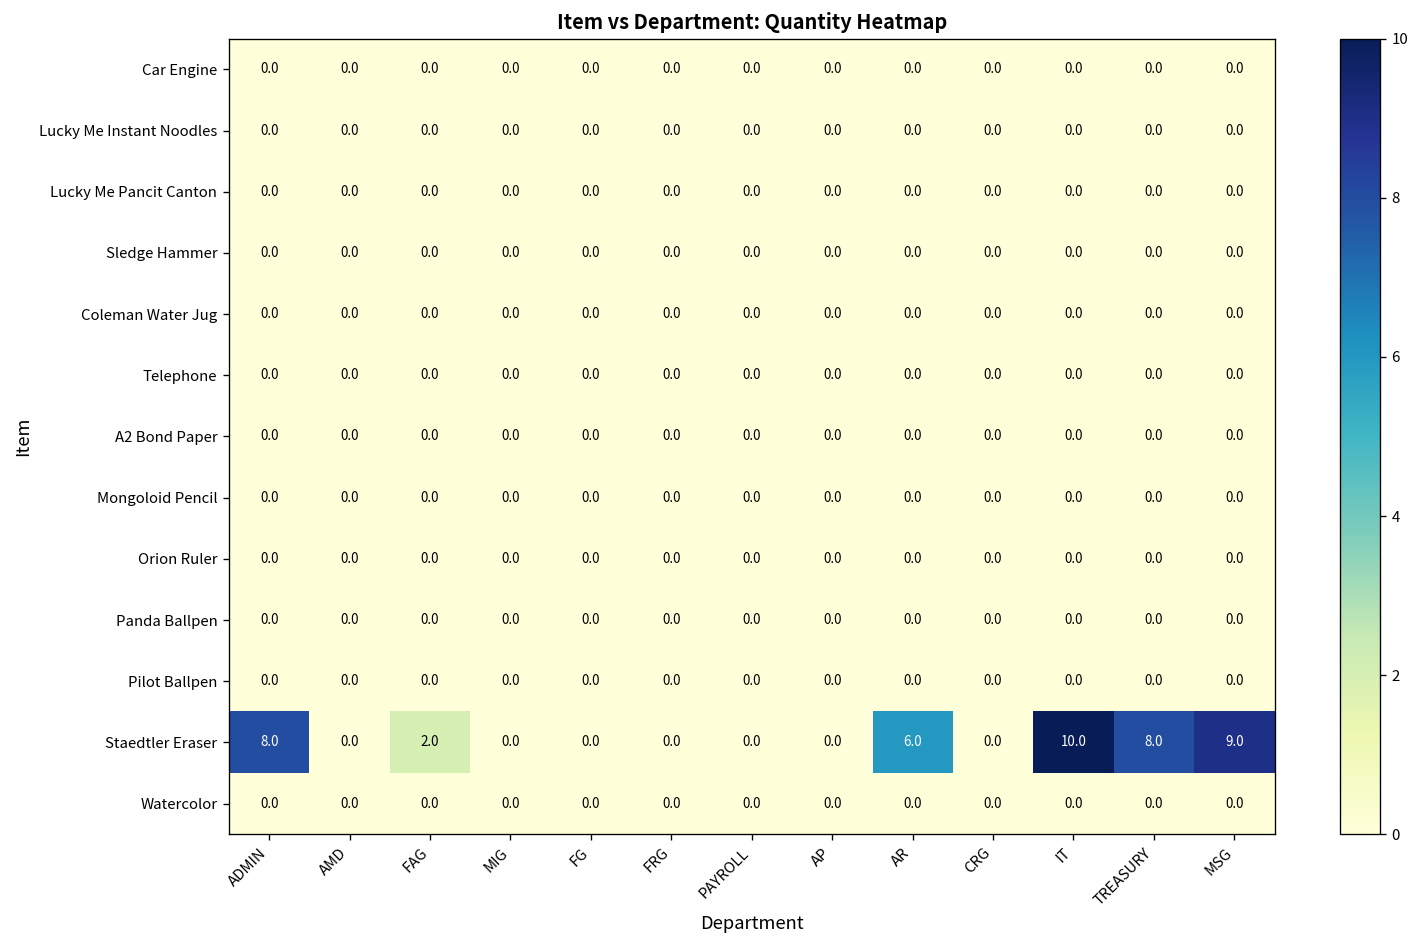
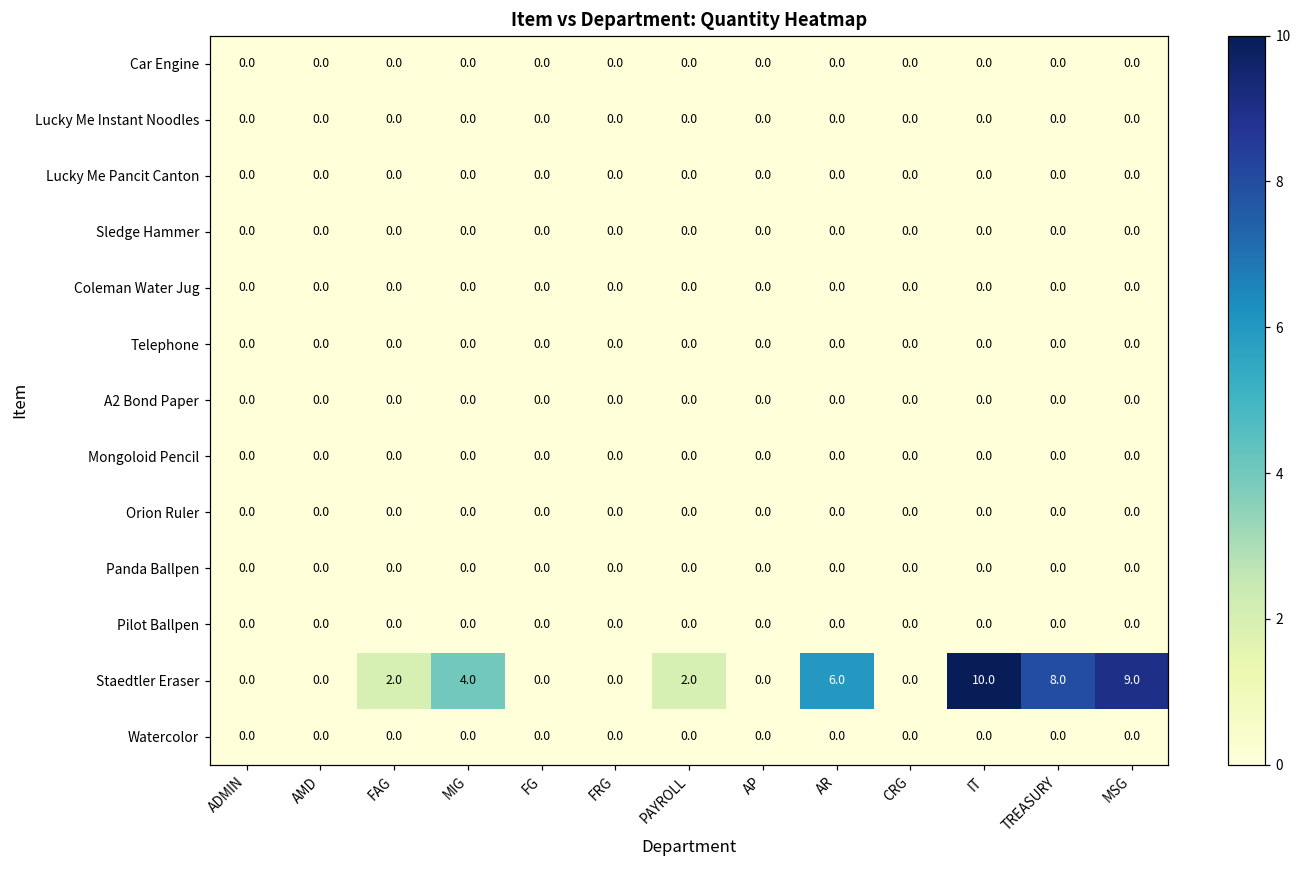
Staedtler Eraser, ADMIN: 8.0 -> 0.0
Staedtler Eraser, MIG: 0.0 -> 4.0
Staedtler Eraser, PAYROLL: 0.0 -> 2.0
